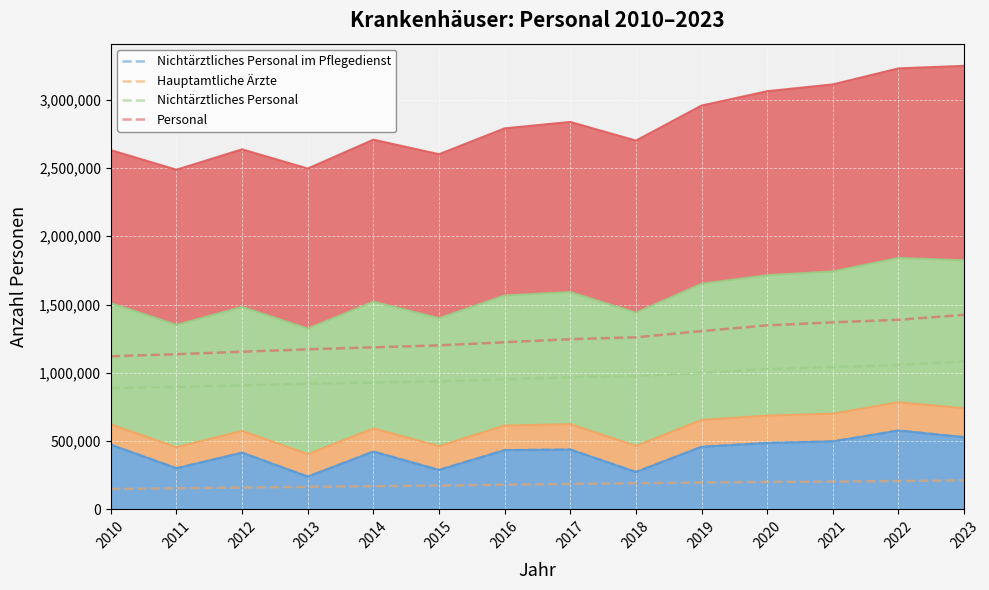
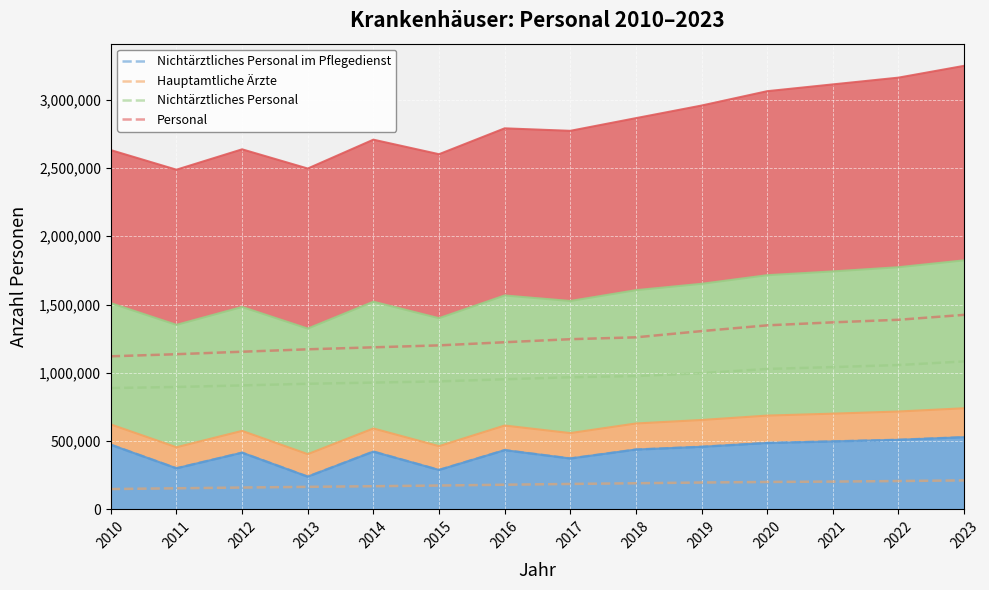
Nichtärztliches Personal im Pflegedienst, 2017: 440,000 -> 370,000
Nichtärztliches Personal im Pflegedienst, 2018: 270,000 -> 440,000
Nichtärztliches Personal im Pflegedienst, 2022: 580,000 -> 510,000
